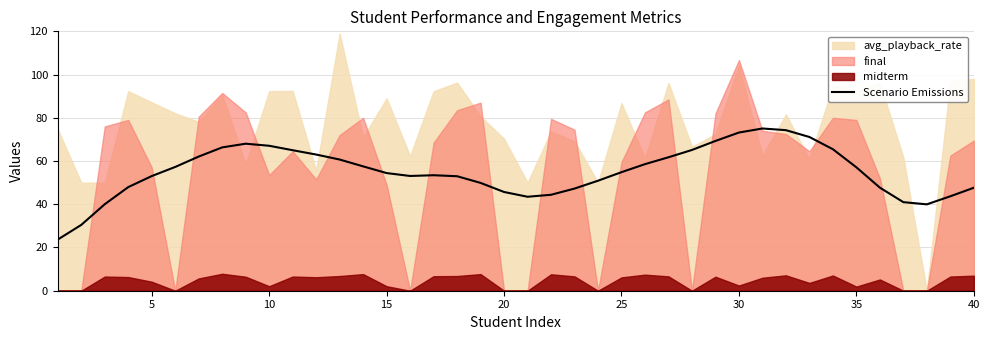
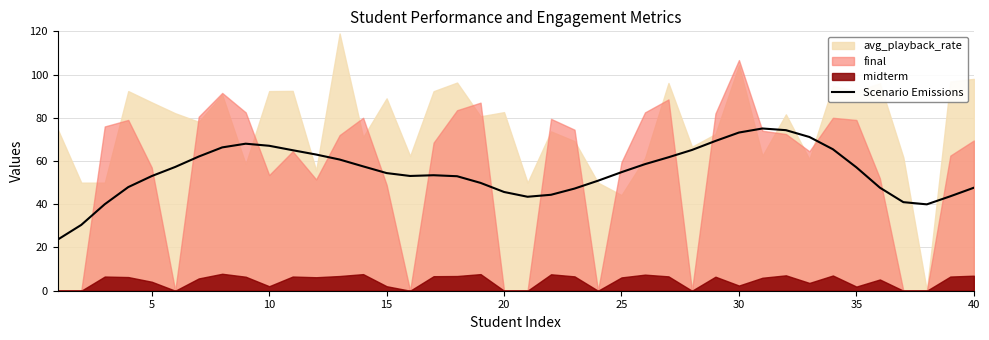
avg_playback_rate, 20: 70 -> 83
avg_playback_rate, 25: 87 -> 44
